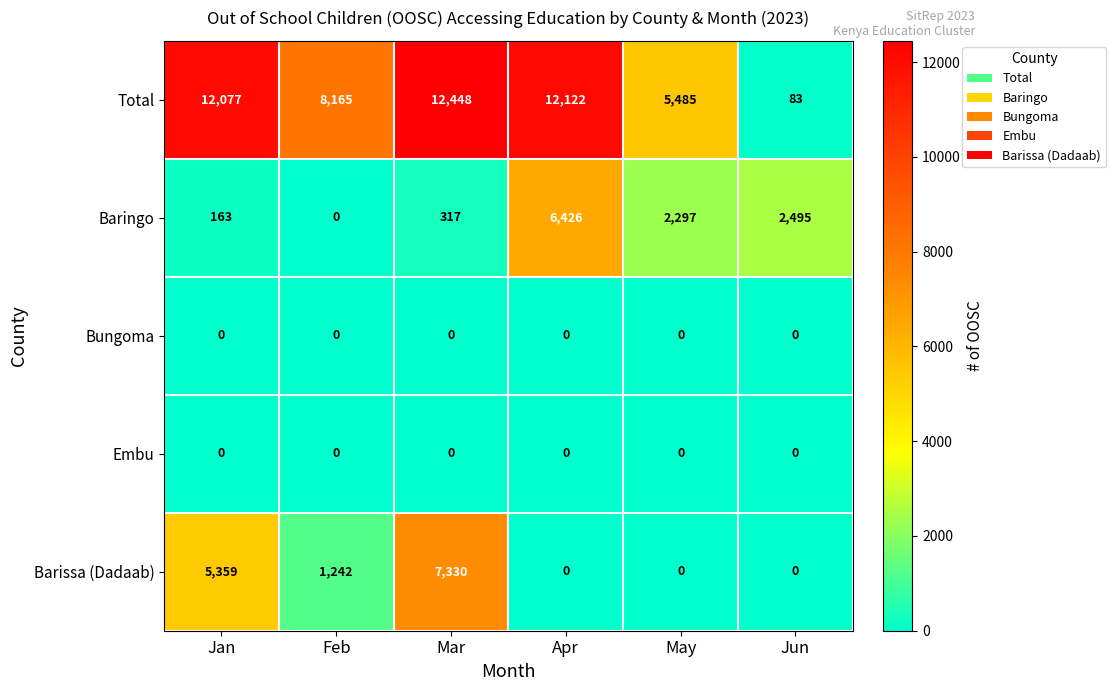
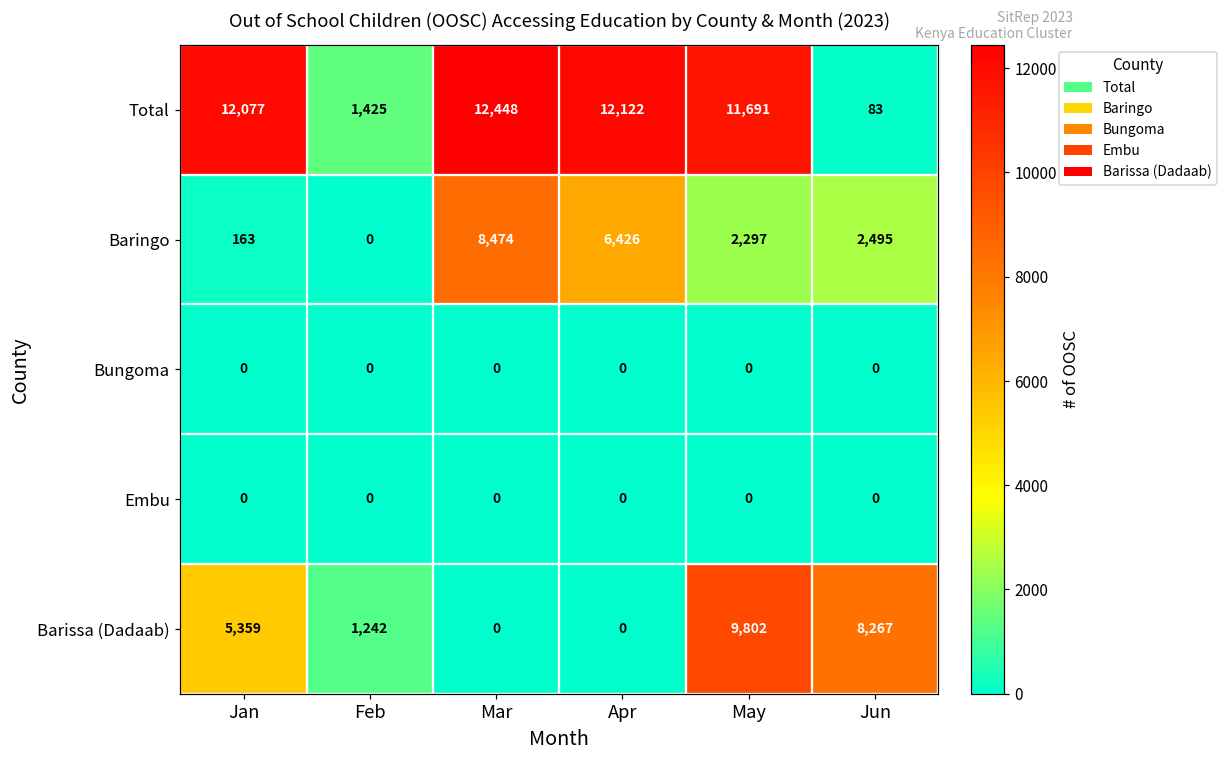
Total, Feb: 8,165 -> 1,425
Total, May: 5,485 -> 11,691
Baringo, Mar: 317 -> 8,474
Barissa (Dadaab), Mar: 7,330 -> 0
Barissa (Dadaab), May: 0 -> 9,802
Barissa (Dadaab), Jun: 0 -> 8,267
